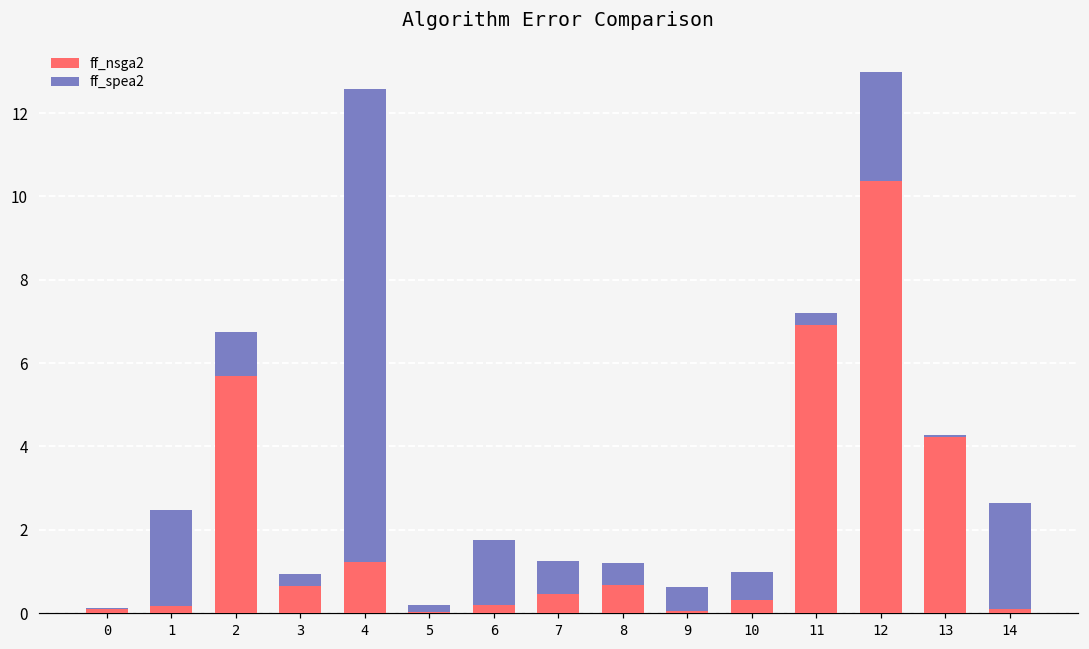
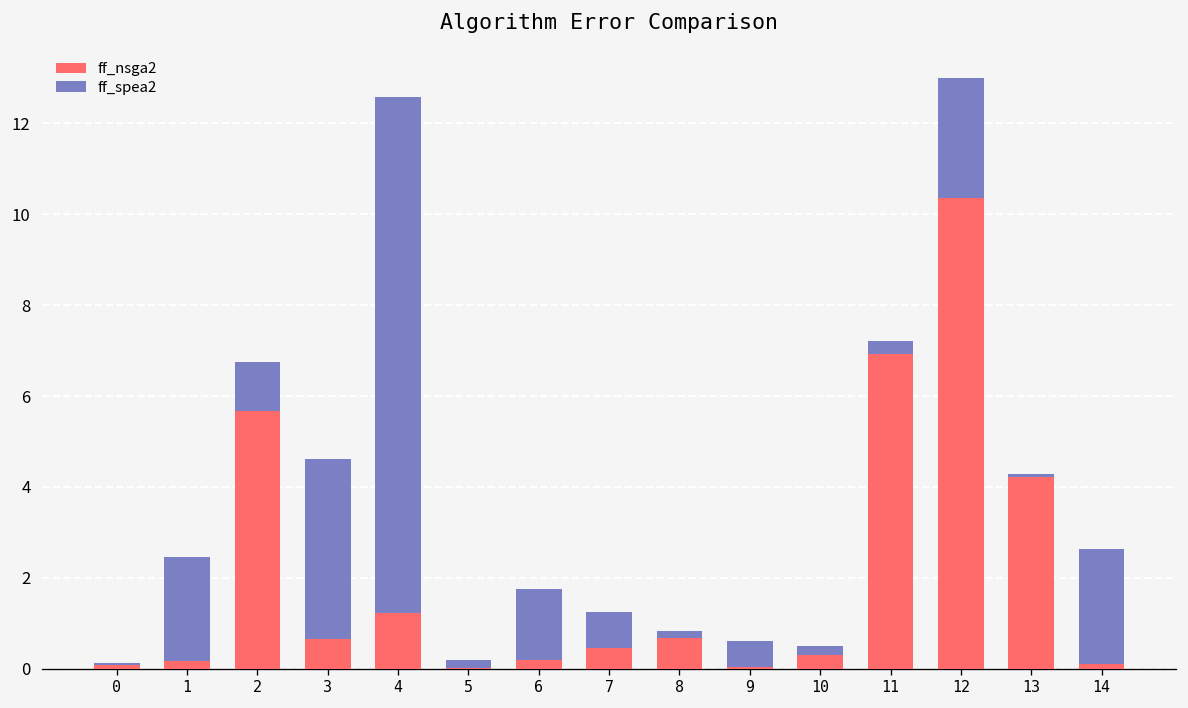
ff_spea2, 3: 0.3 -> 4.0
ff_spea2, 8: 0.5 -> 0.1
ff_spea2, 10: 0.7 -> 0.2
